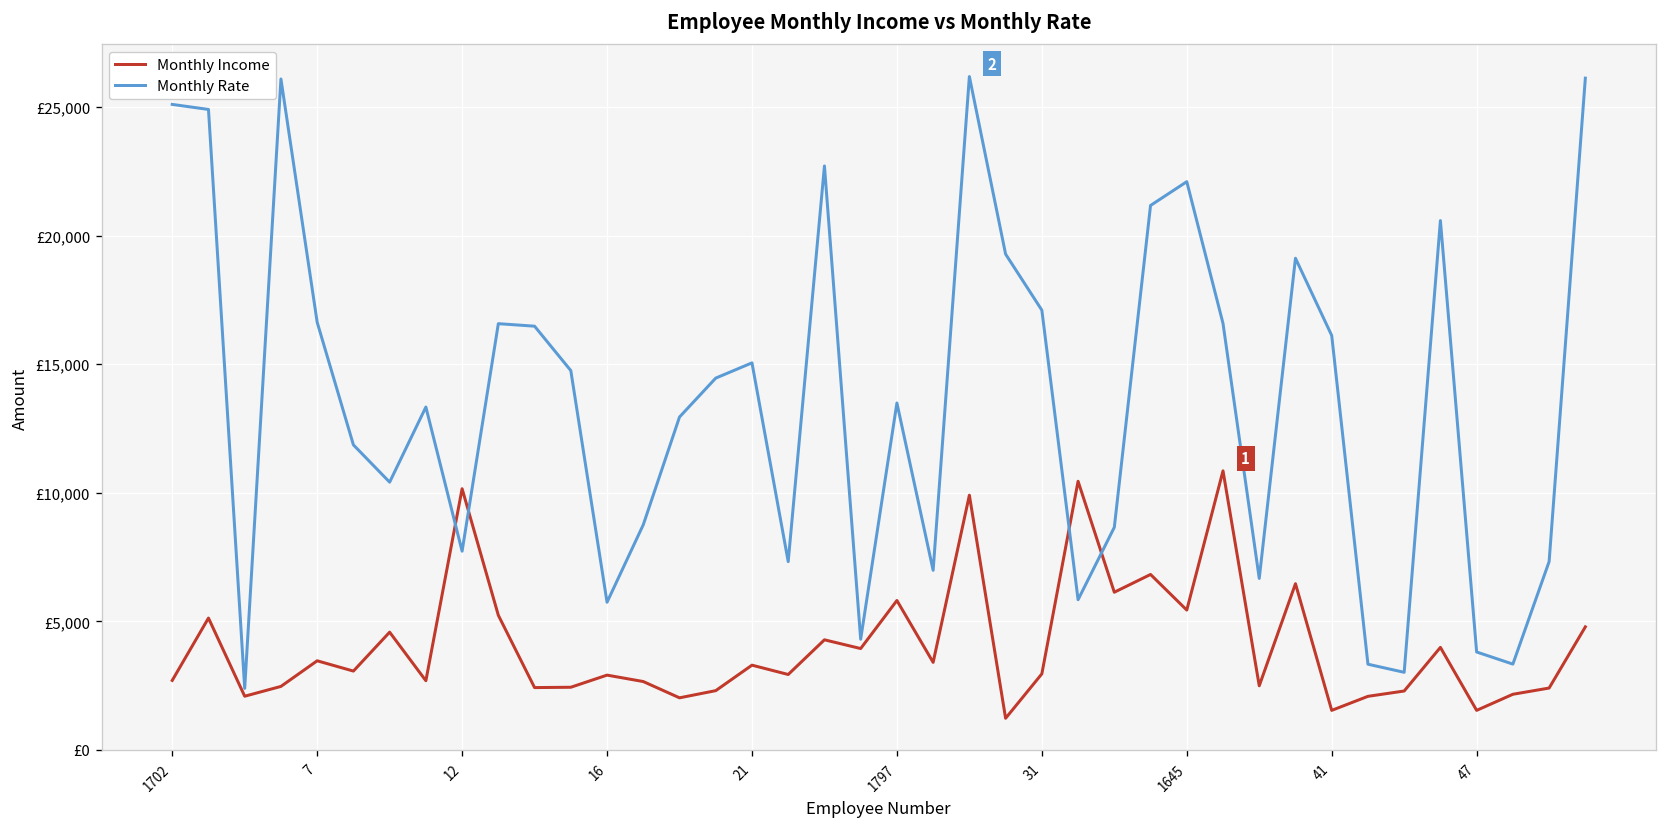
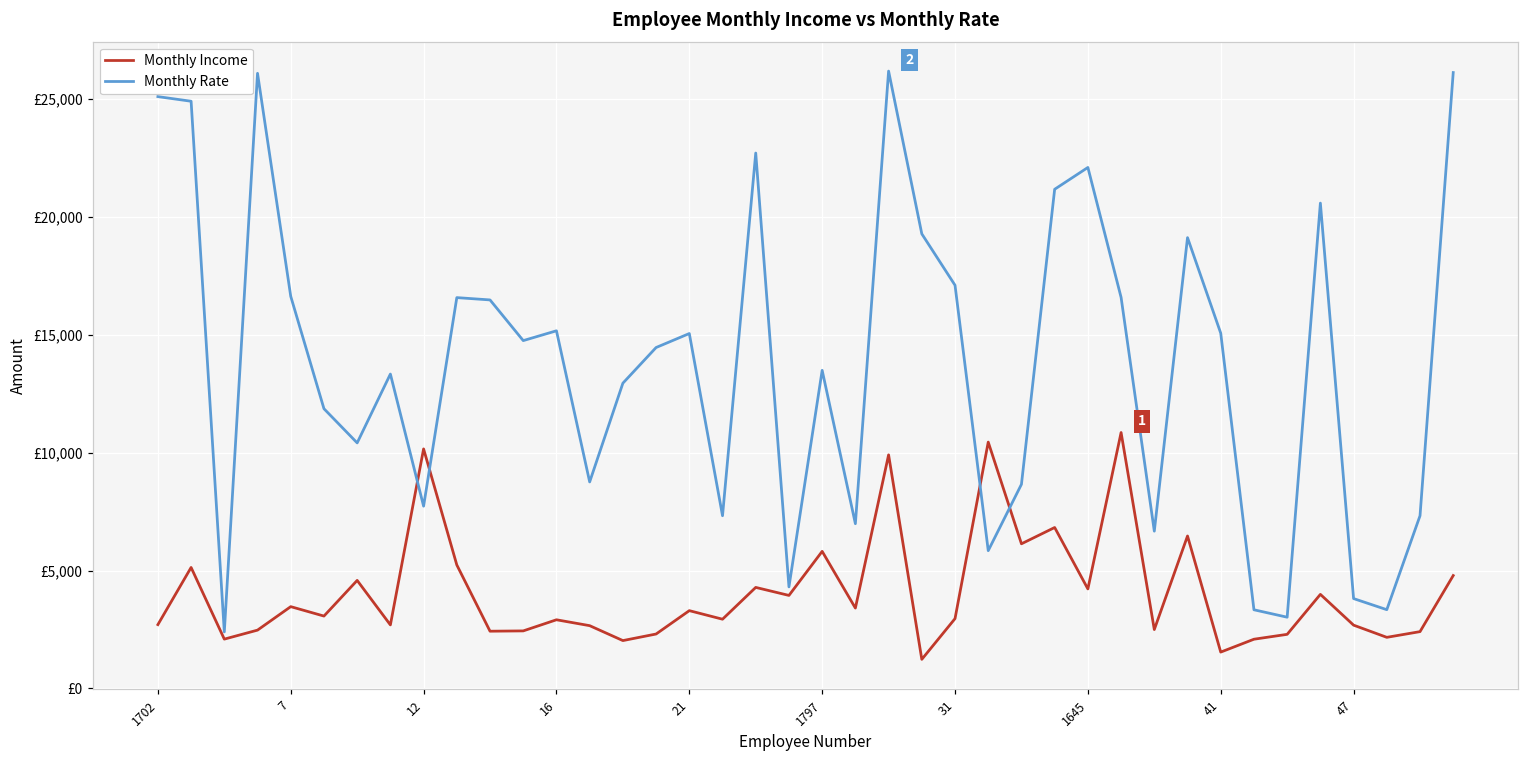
Monthly Rate, 16: £5,700 -> £15,200
Monthly Income, 1645: £5,400 -> £4,200
Monthly Rate, 41: £16,100 -> £15,100
Monthly Income, 47: £1,500 -> £2,700
